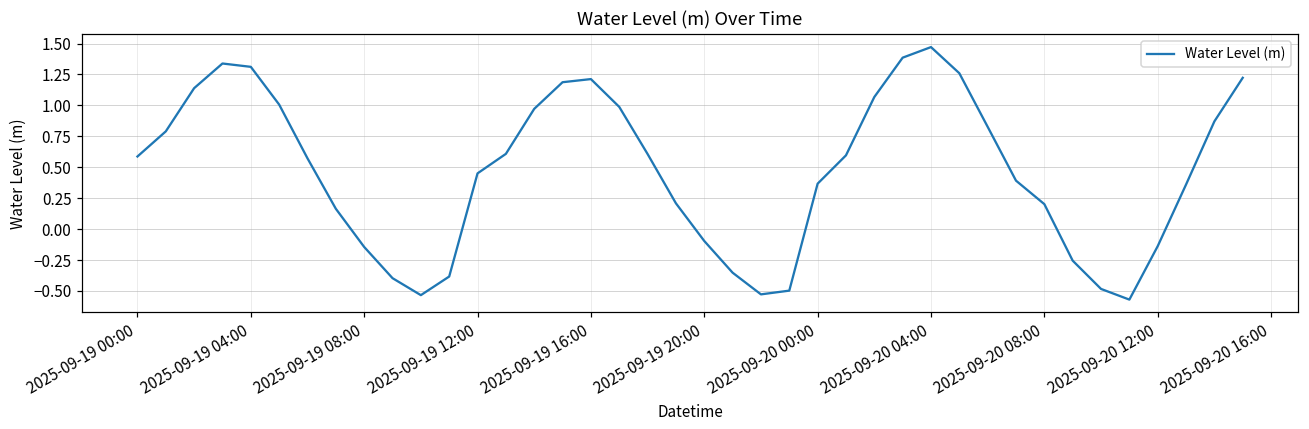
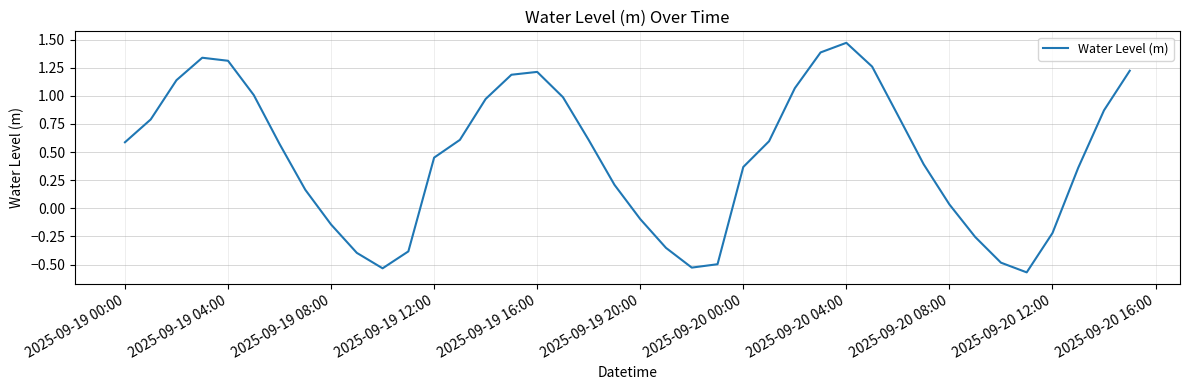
2025-09-20 08:00: 0.20 -> 0.03
2025-09-20 12:00: -0.14 -> -0.22
